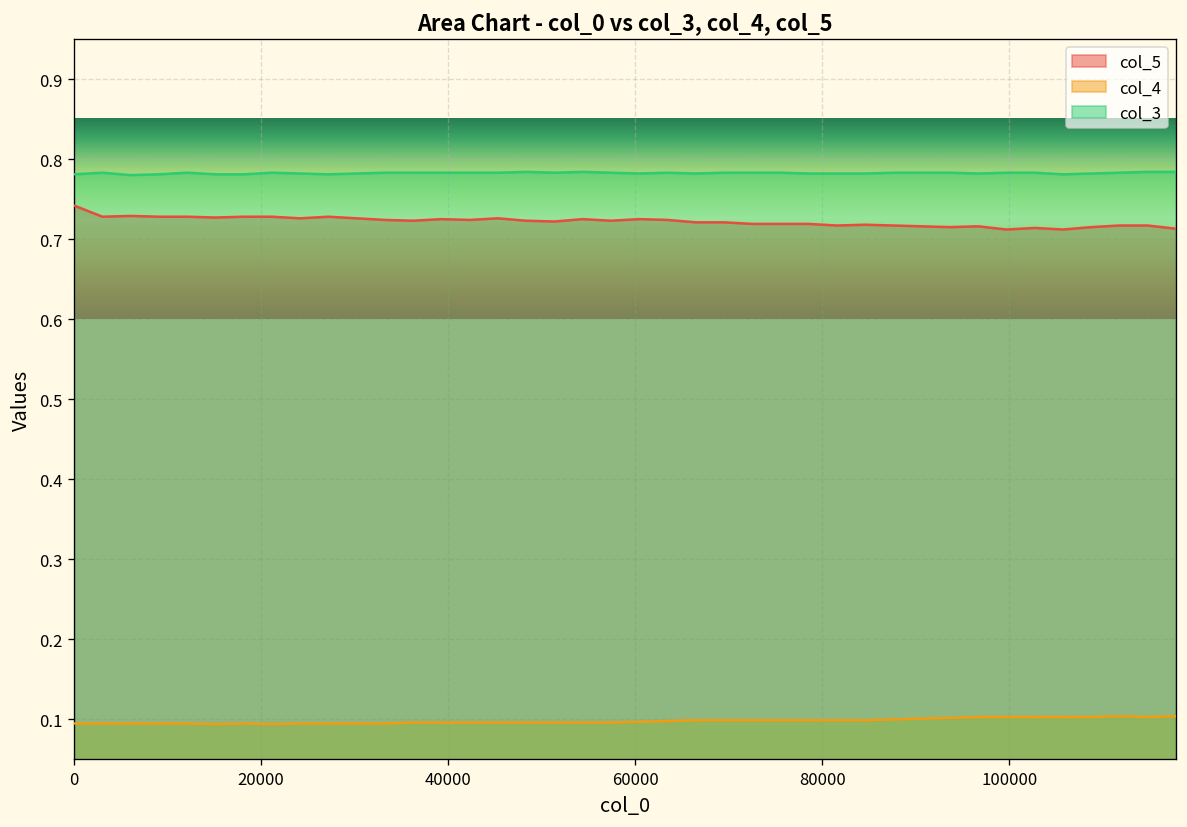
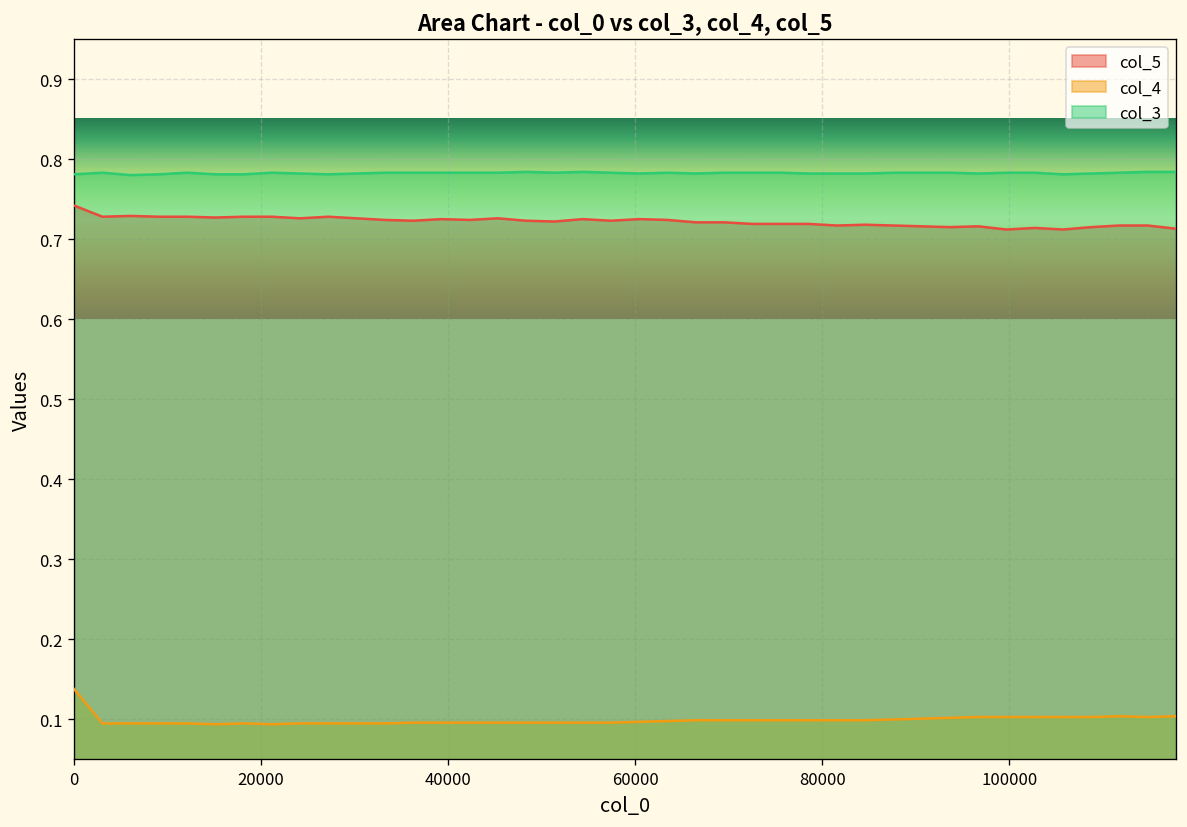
col_4, 0: 0.10 -> 0.14
